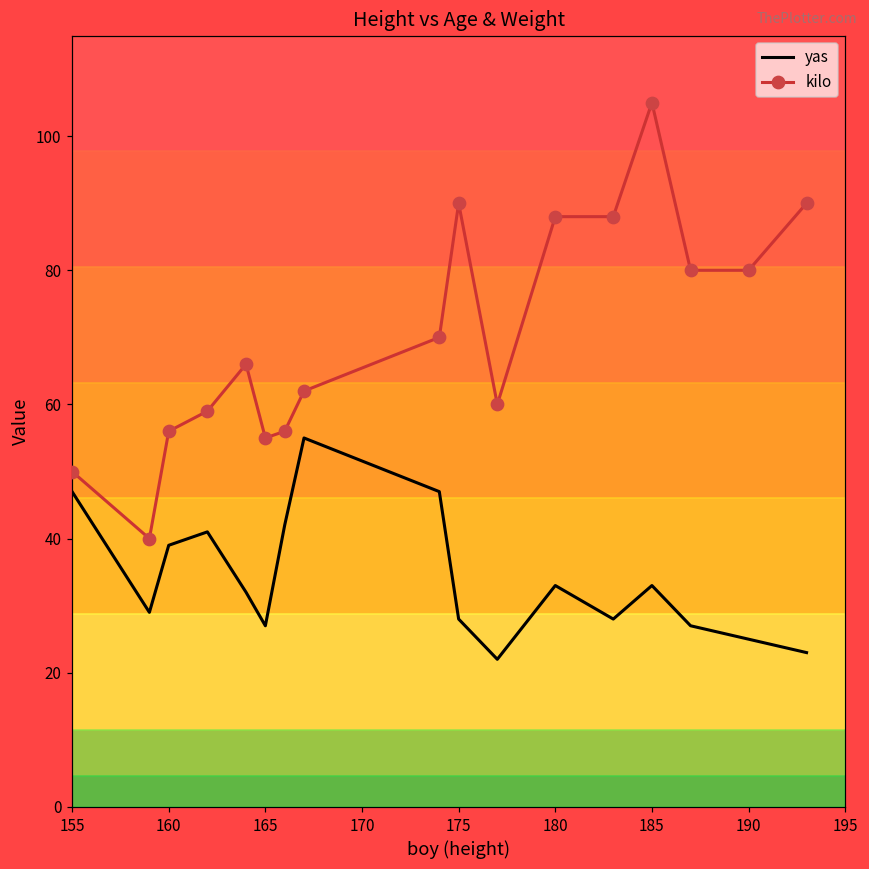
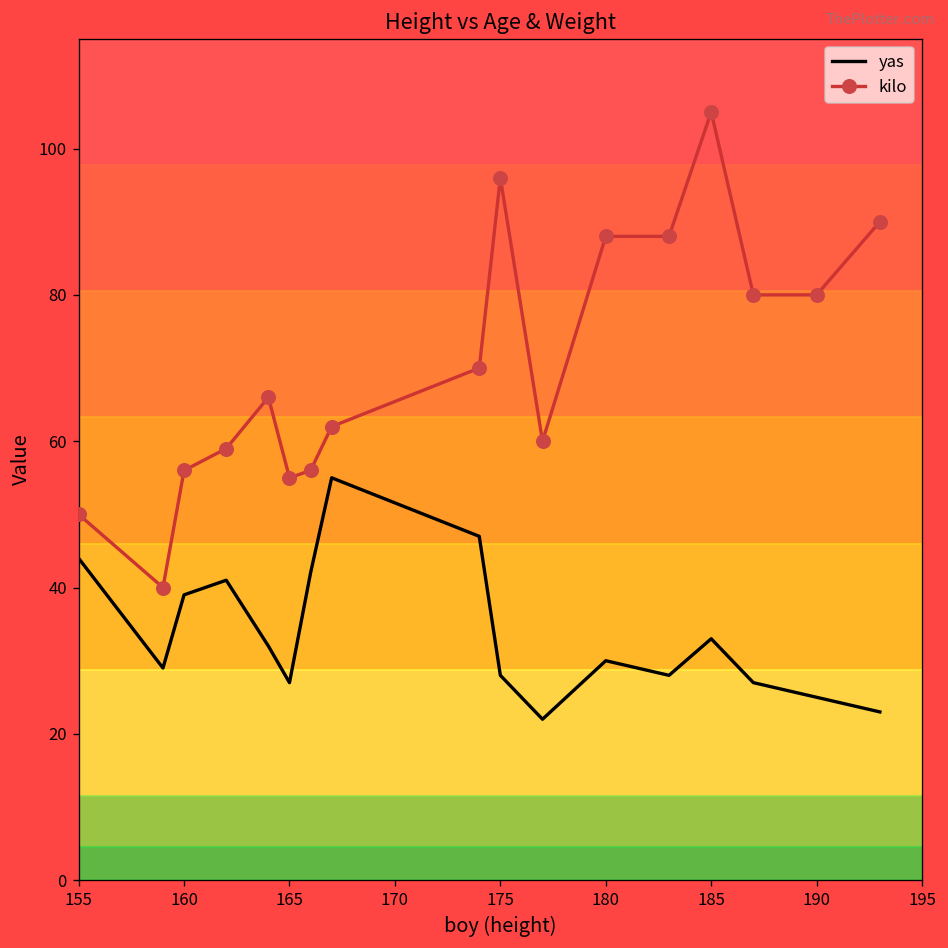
yas, 155: 47 -> 44
kilo, 175: 90 -> 96
yas, 180: 33 -> 30
